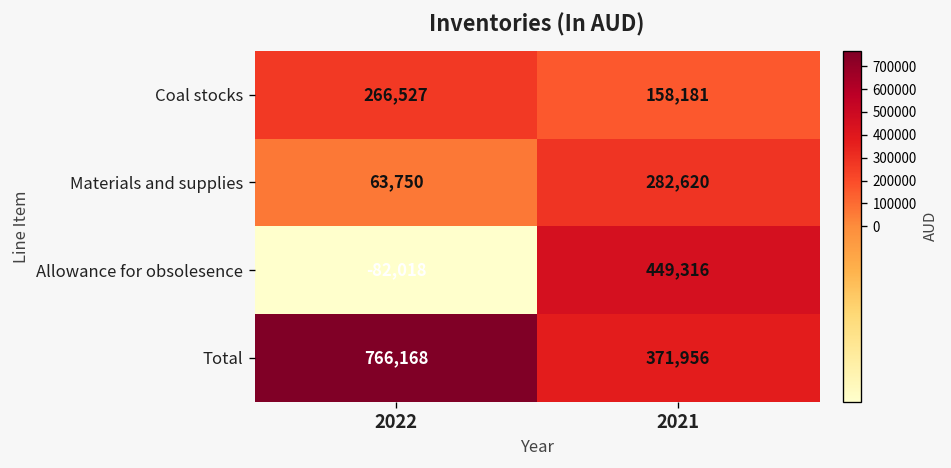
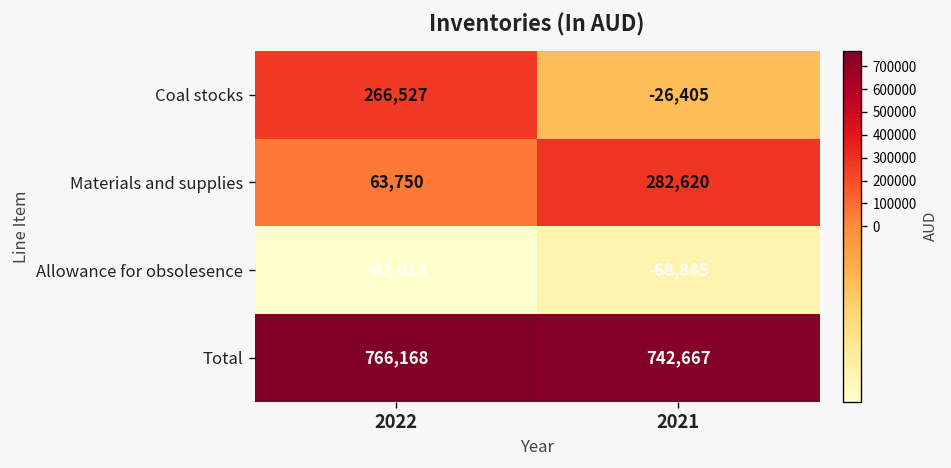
Coal stocks, 2021: 158,181 -> -26,405
Allowance for obsolesence, 2021: 449,316 -> -68,845
Total, 2021: 371,956 -> 742,667
